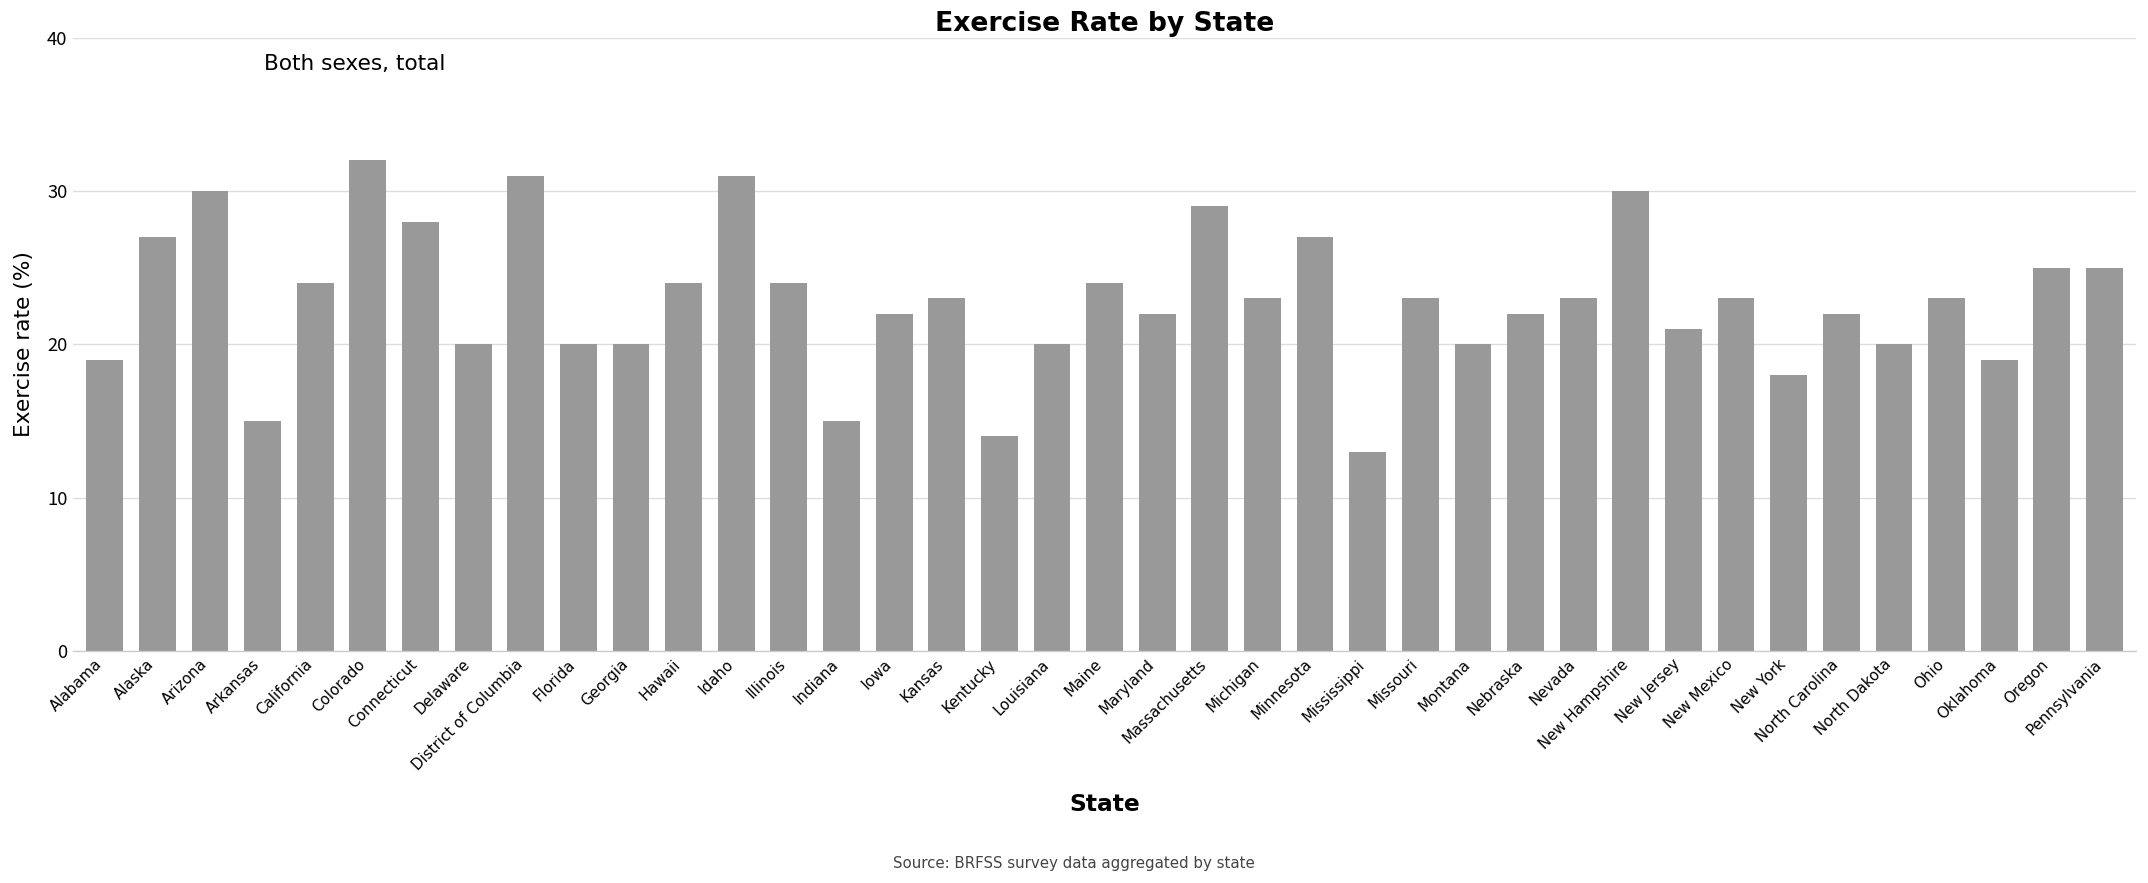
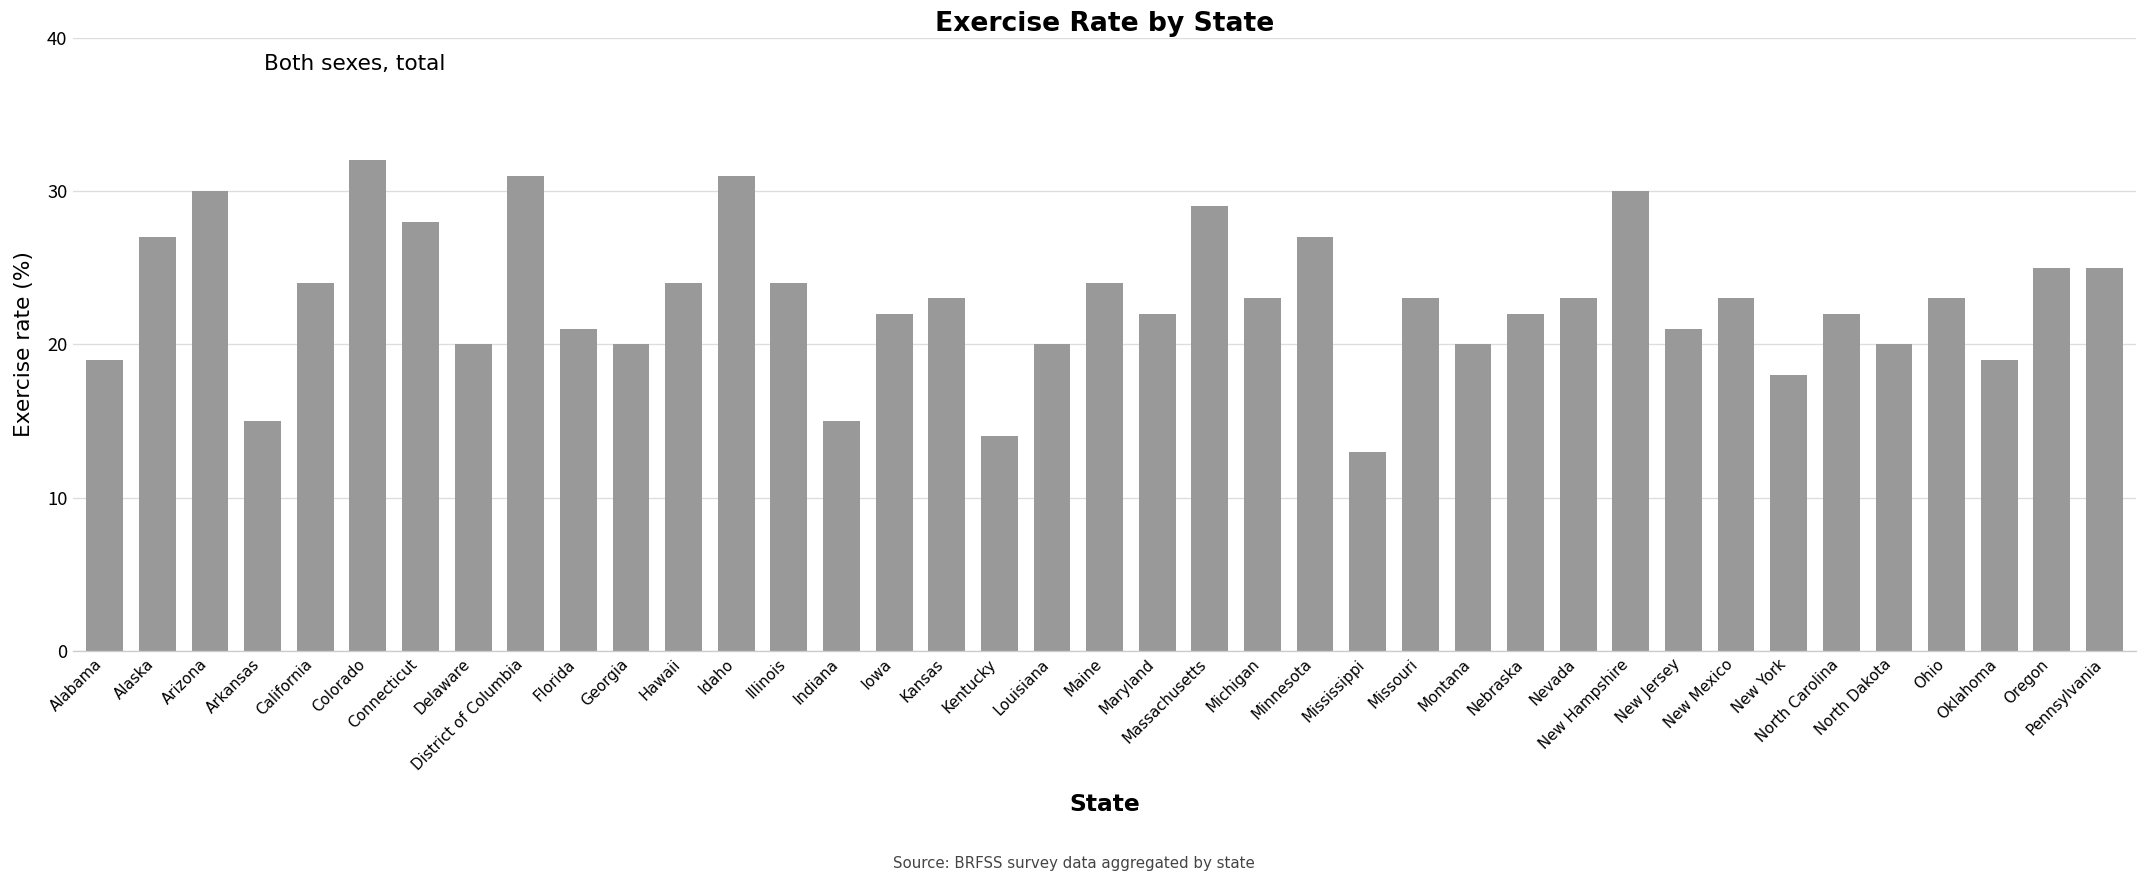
Florida: 20 -> 21
